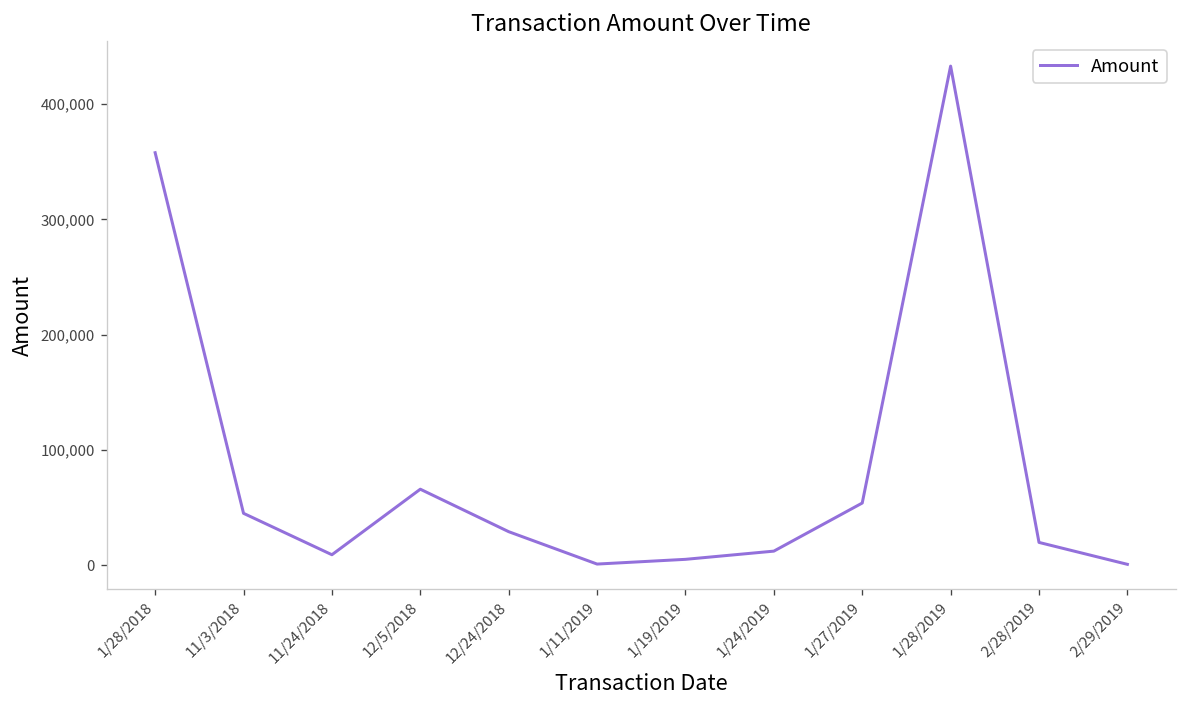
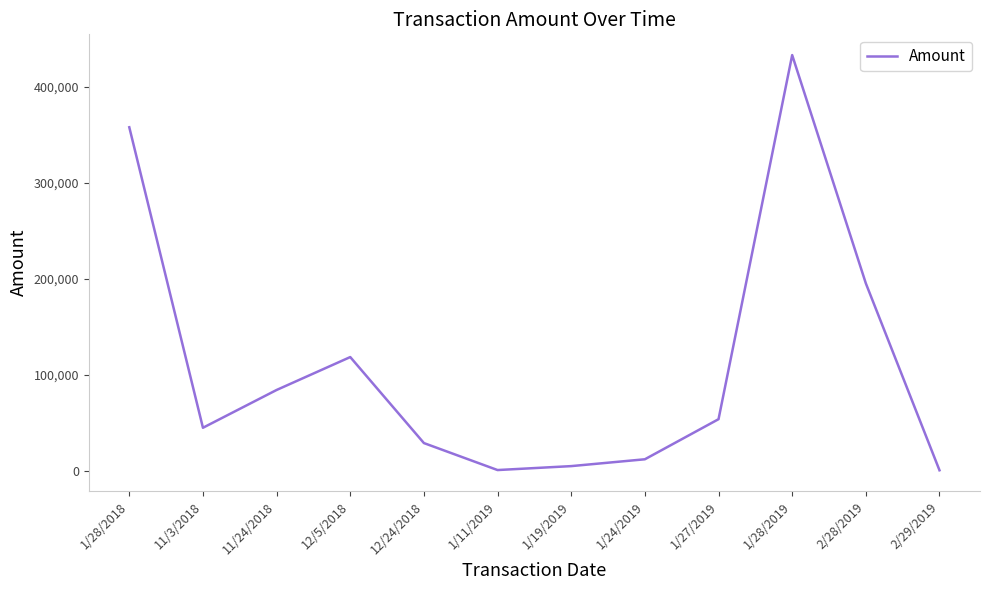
11/24/2018: 10,000 -> 80,000
12/5/2018: 70,000 -> 120,000
2/28/2019: 20,000 -> 200,000
